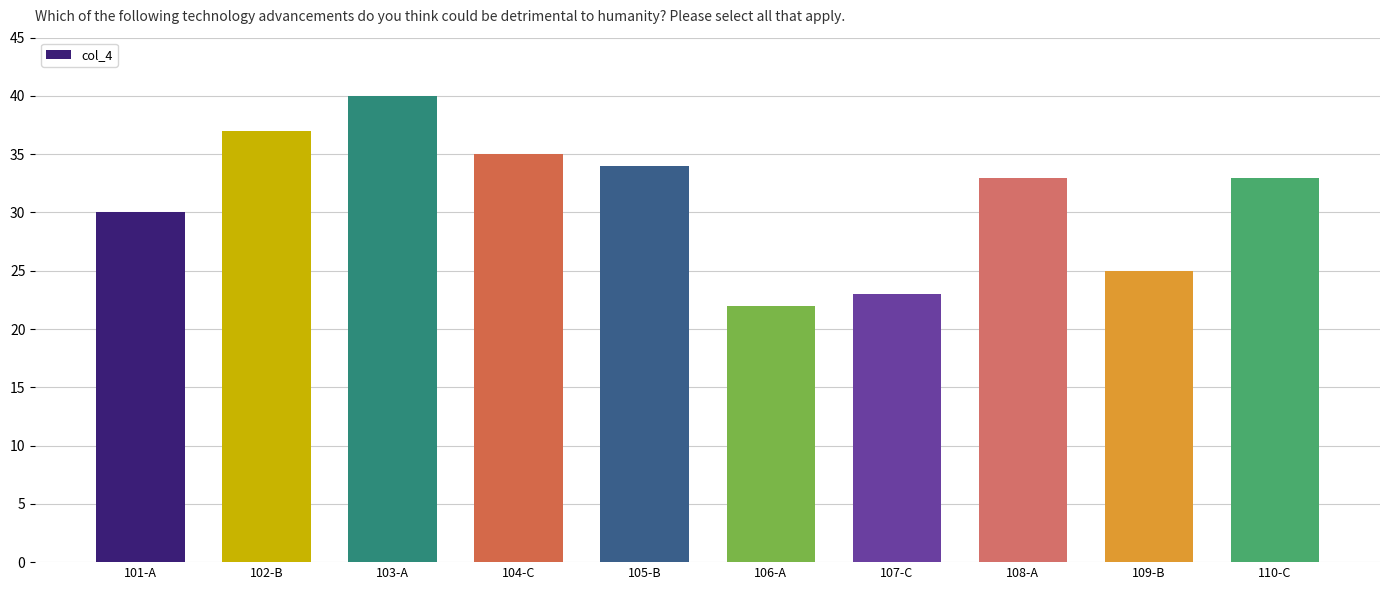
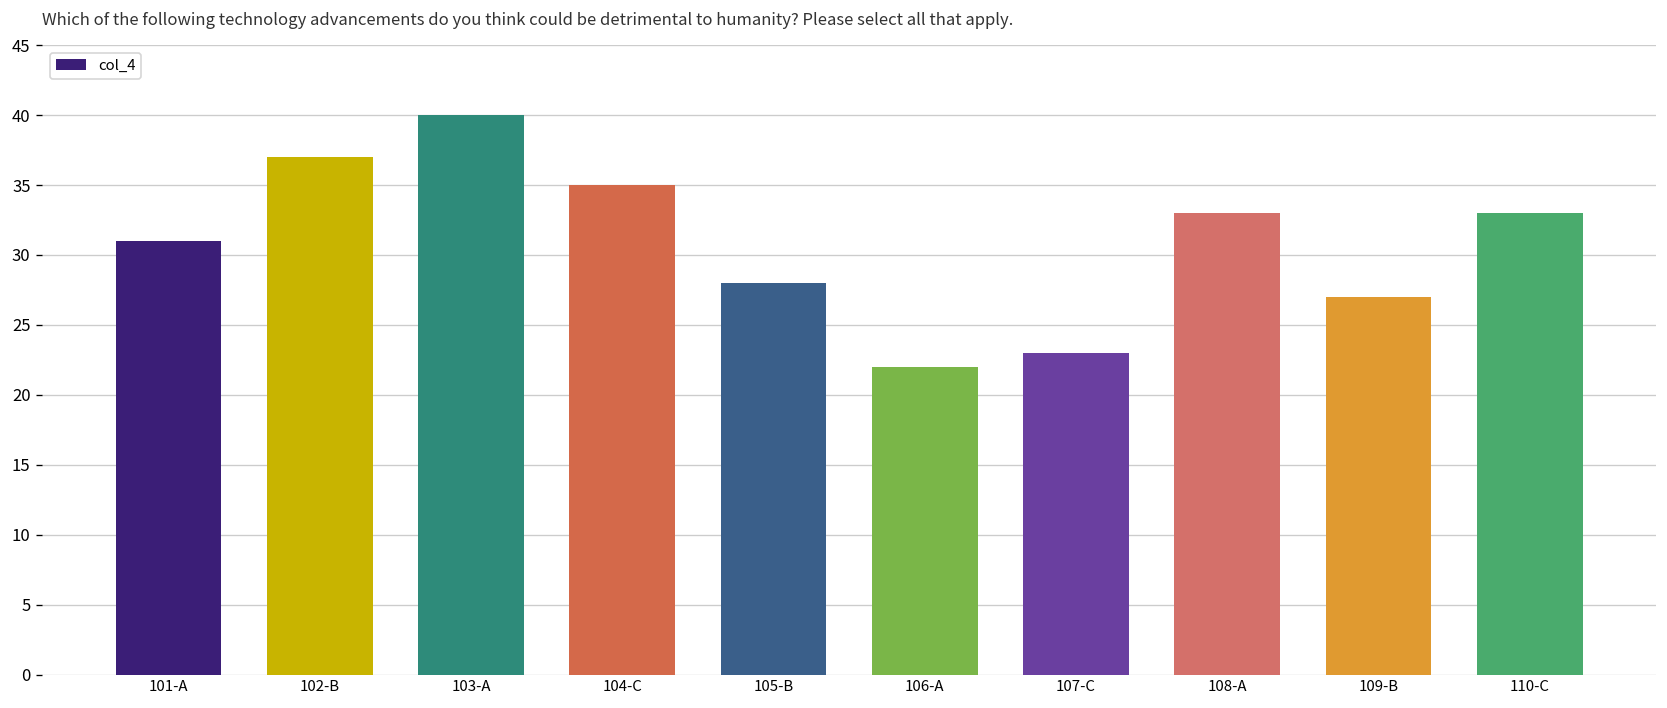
101-A: 30 -> 31
105-B: 34 -> 28
109-B: 25 -> 27
